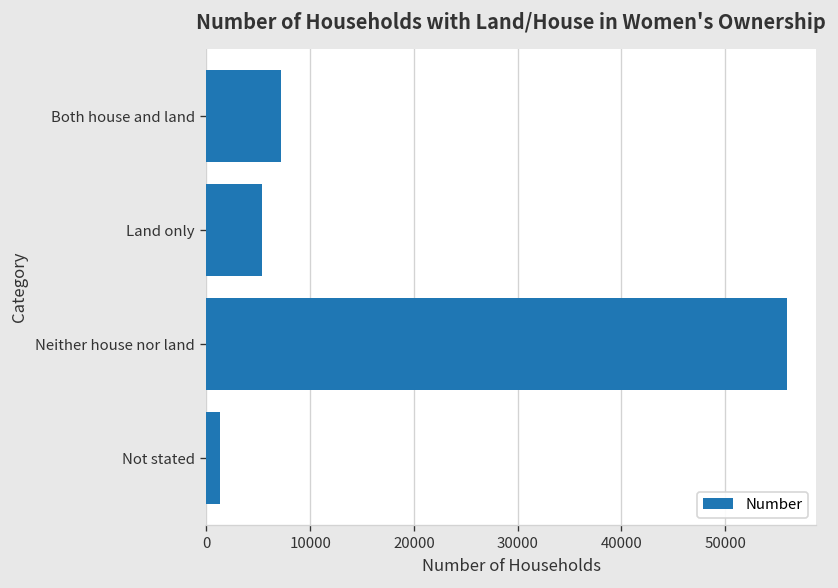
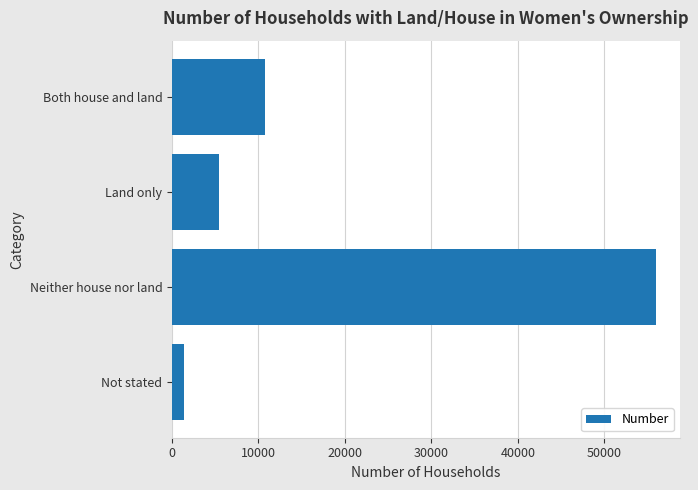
Both house and land: 7000 -> 11000
